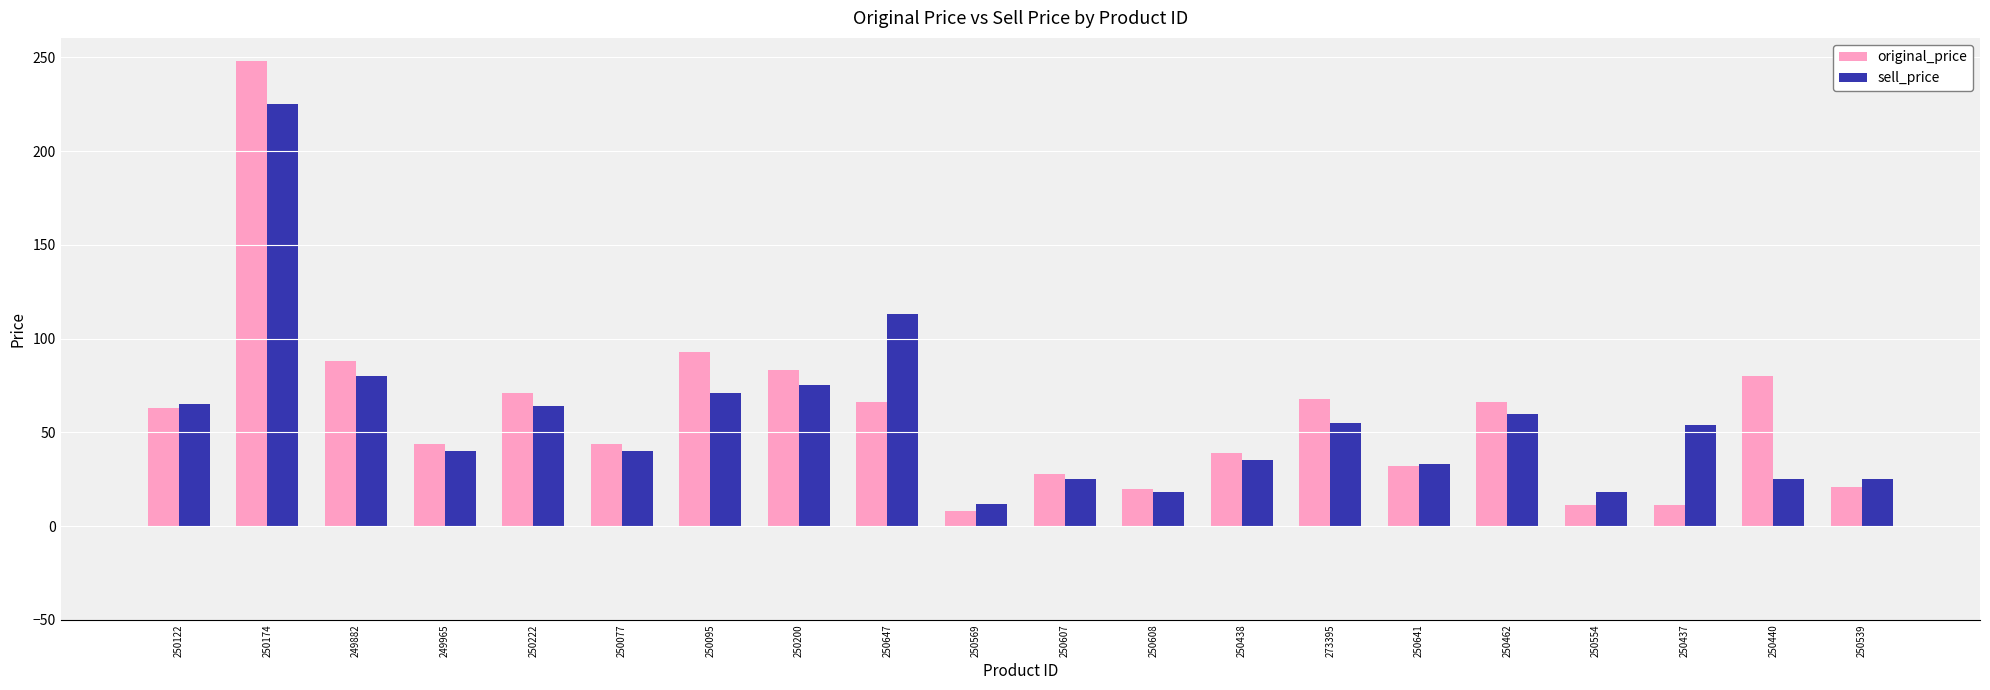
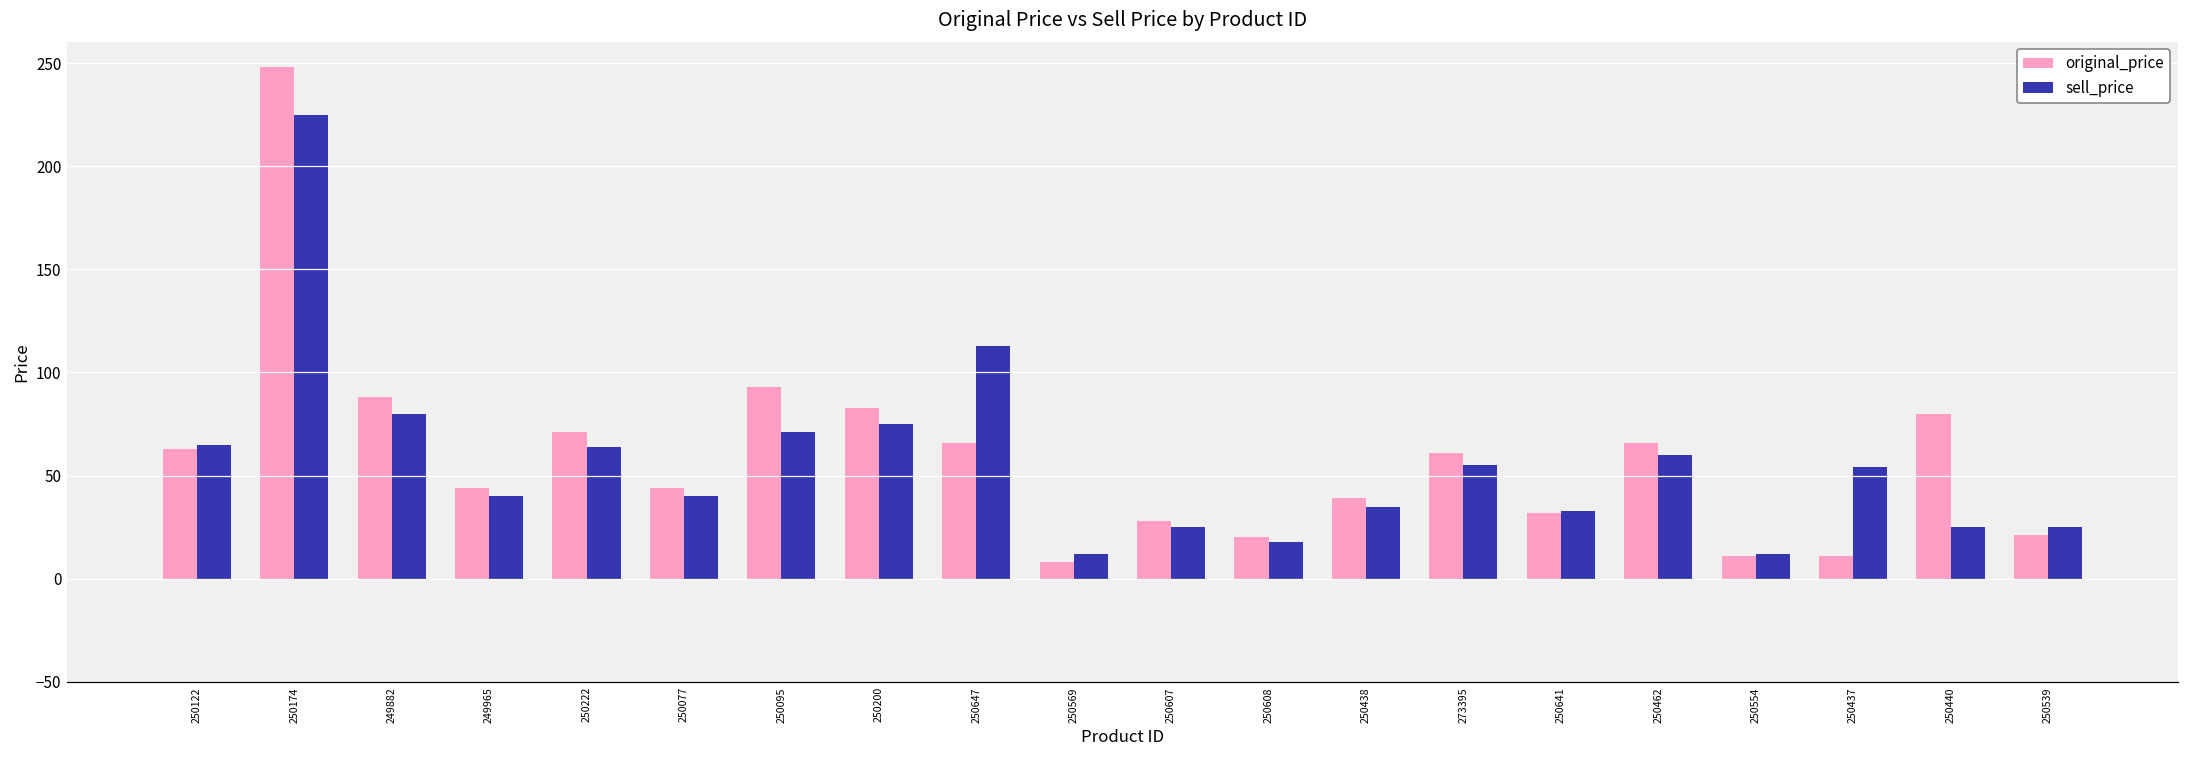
original_price, 273395: 68 -> 61
sell_price, 250554: 18 -> 12
